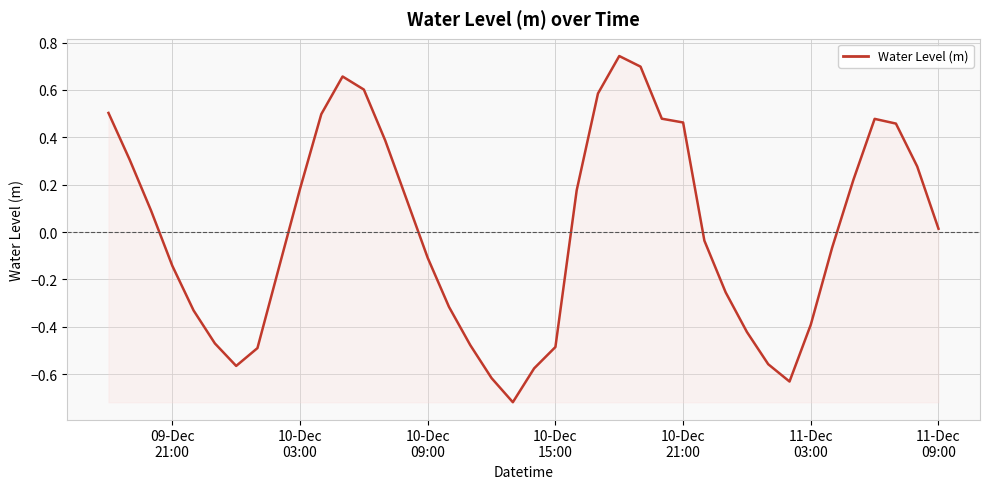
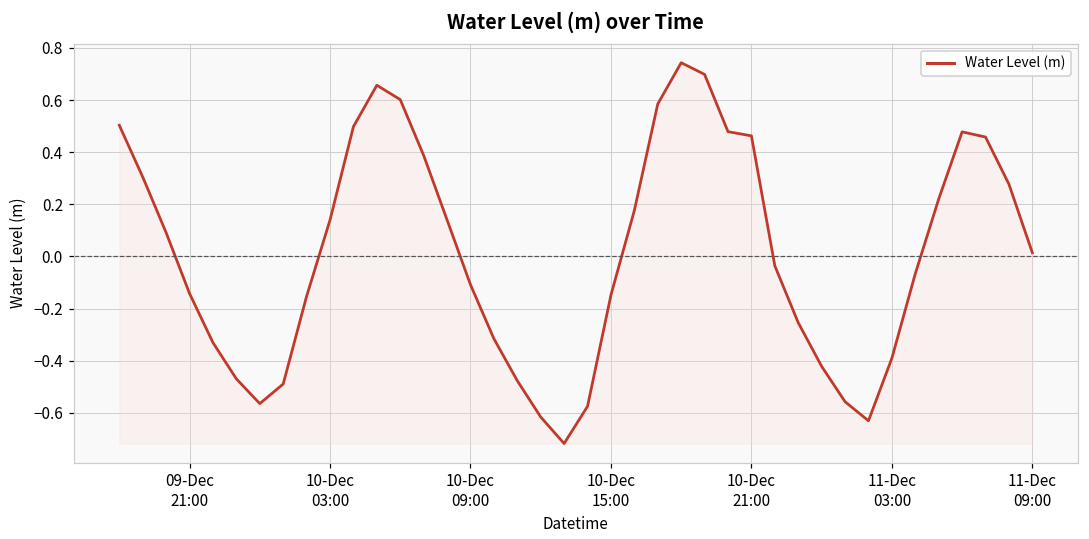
10-Dec 03:00: 0.18 -> 0.14
10-Dec 15:00: -0.48 -> -0.15
